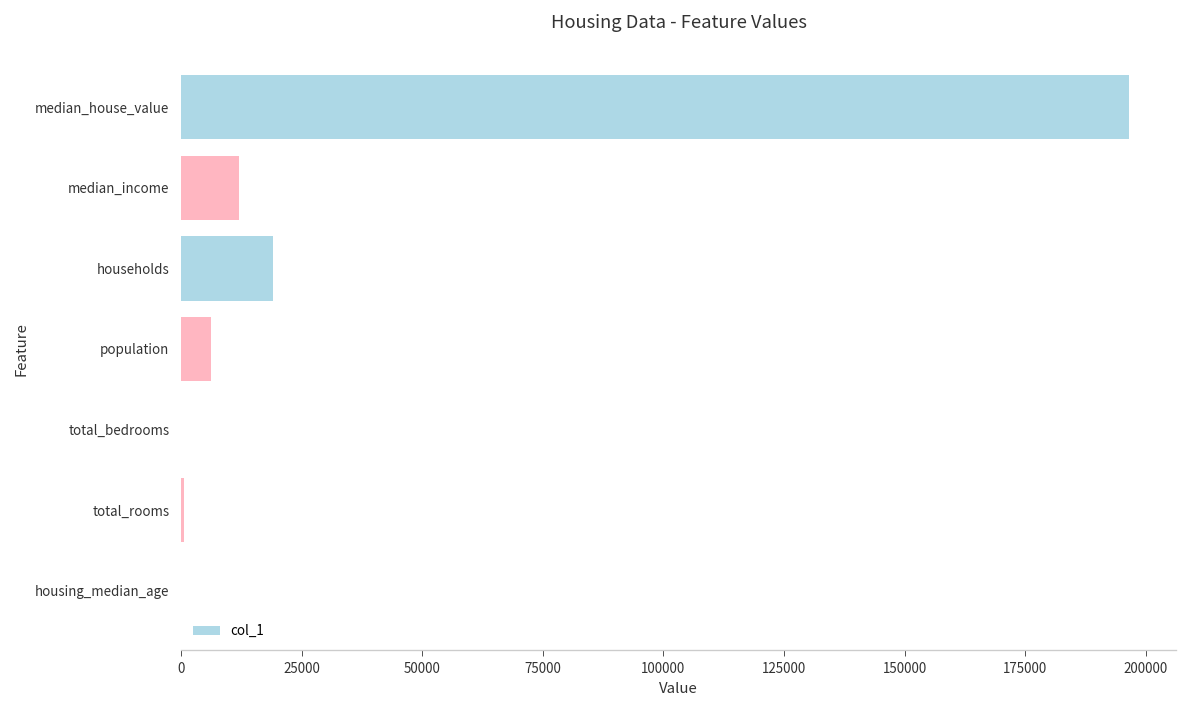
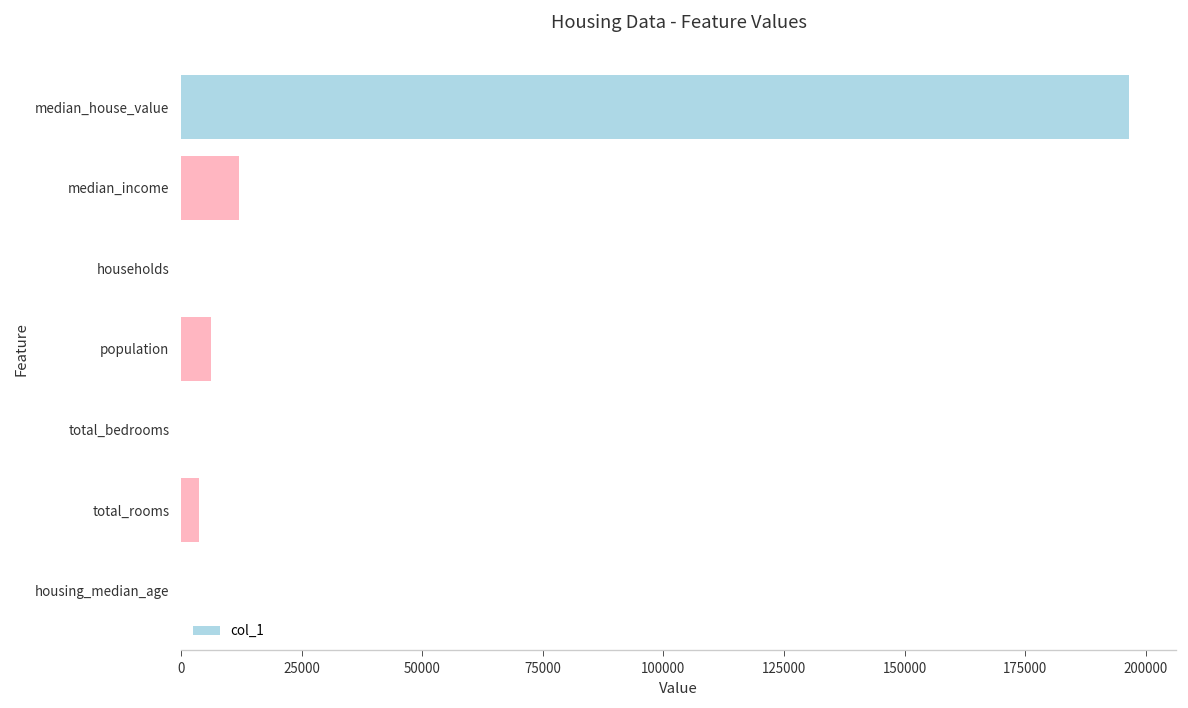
households: 19000 -> 0
total_rooms: 1000 -> 4000
